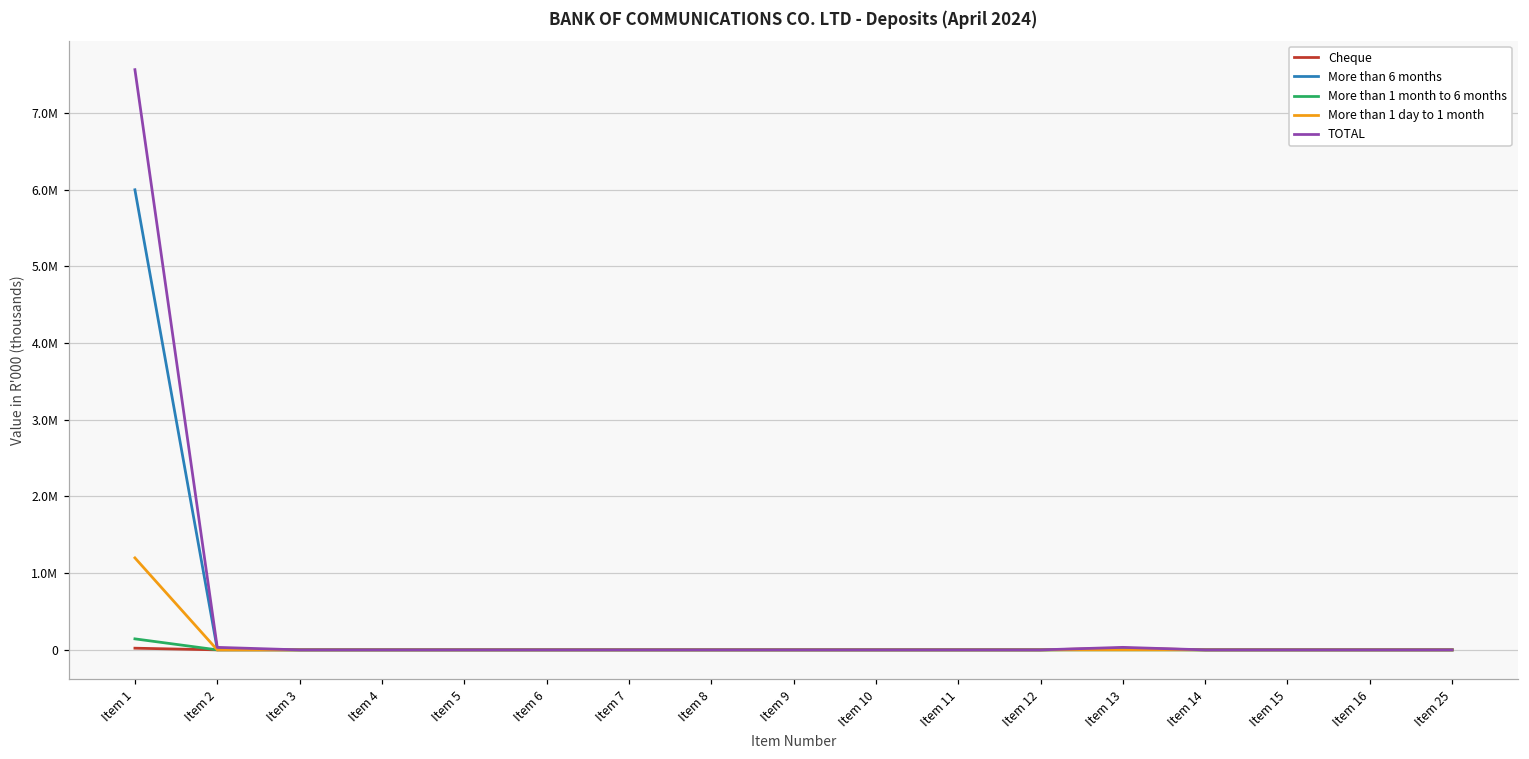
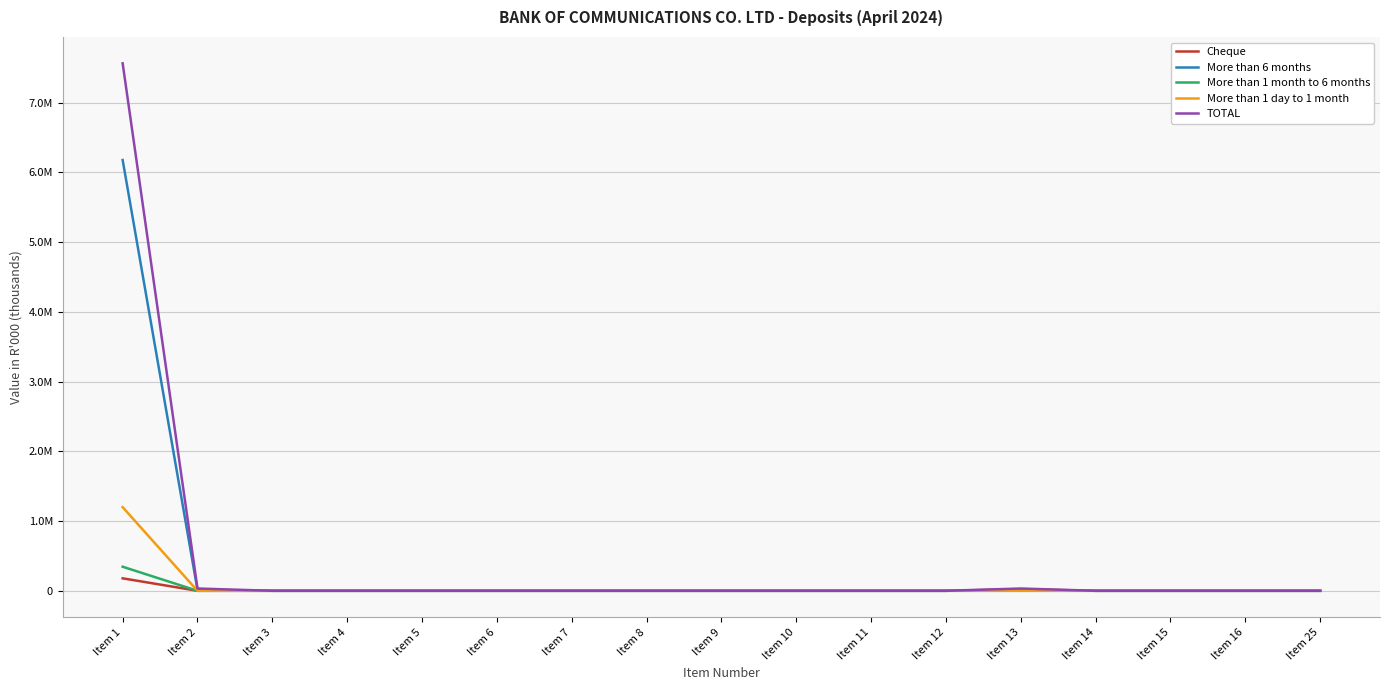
Cheque, Item 1: 0 -> 200000
More than 6 months, Item 1: 6000000 -> 6200000
More than 1 month to 6 months, Item 1: 100000 -> 300000
